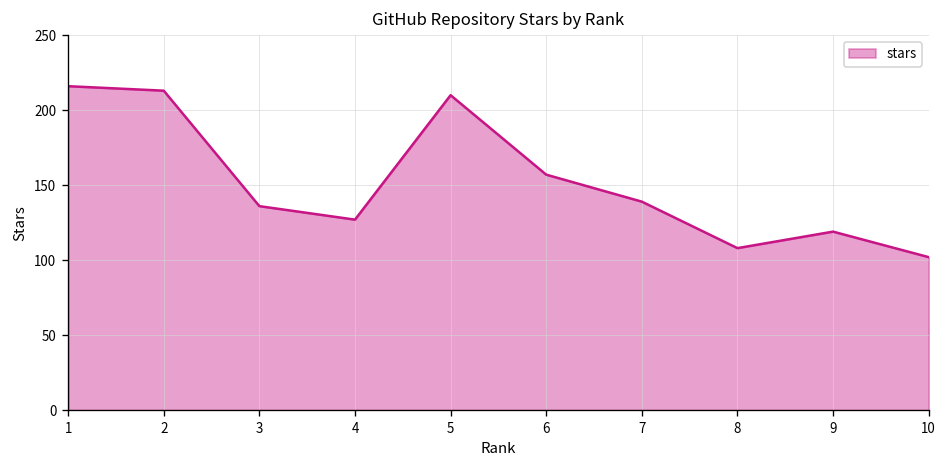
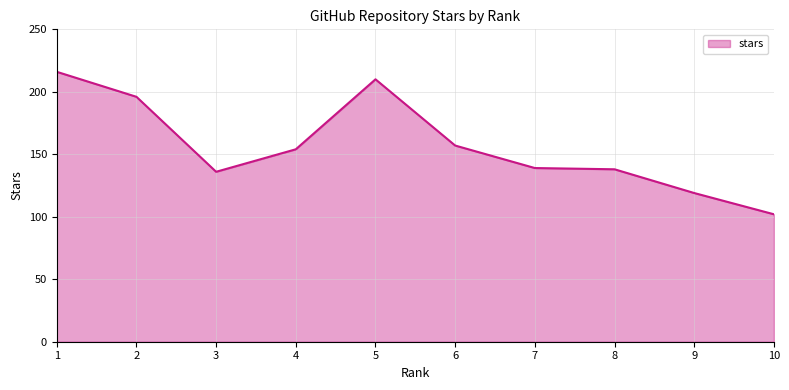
2: 213 -> 196
4: 127 -> 154
8: 108 -> 138
